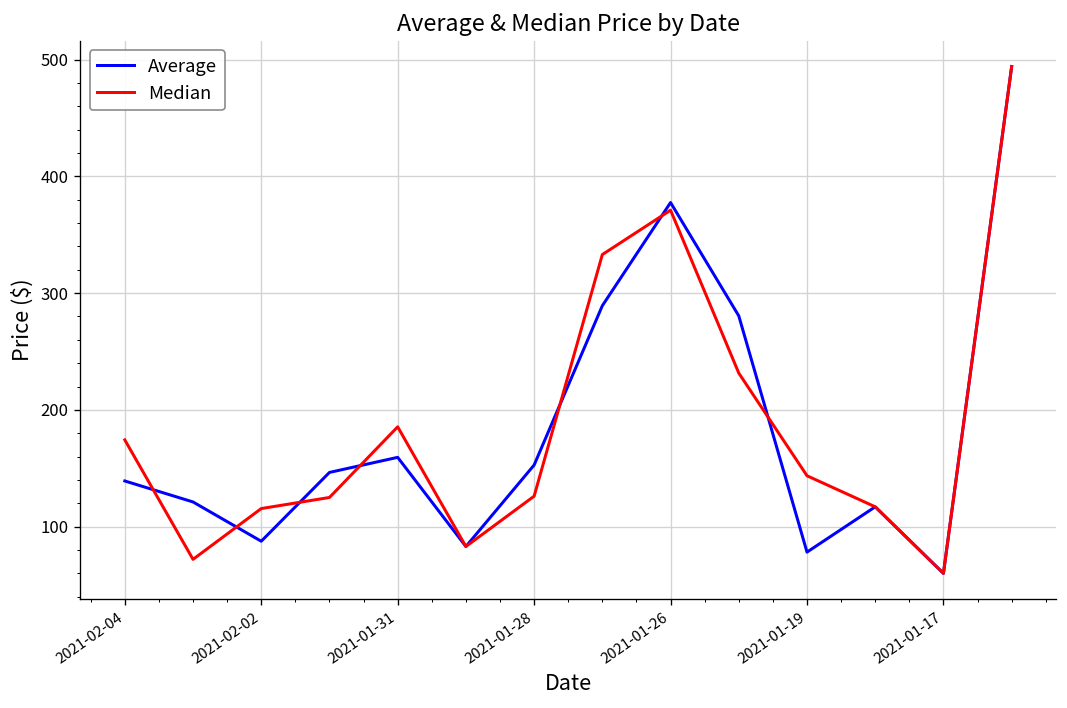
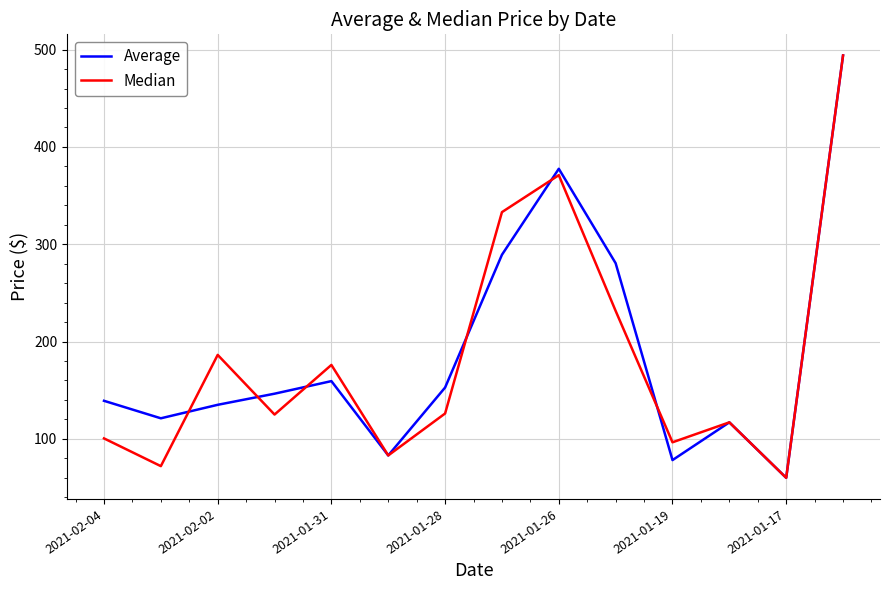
Median, 2021-02-04: 170 -> 100
Average, 2021-02-02: 90 -> 140
Median, 2021-02-02: 120 -> 190
Median, 2021-01-31: 190 -> 180
Median, 2021-01-19: 140 -> 100
